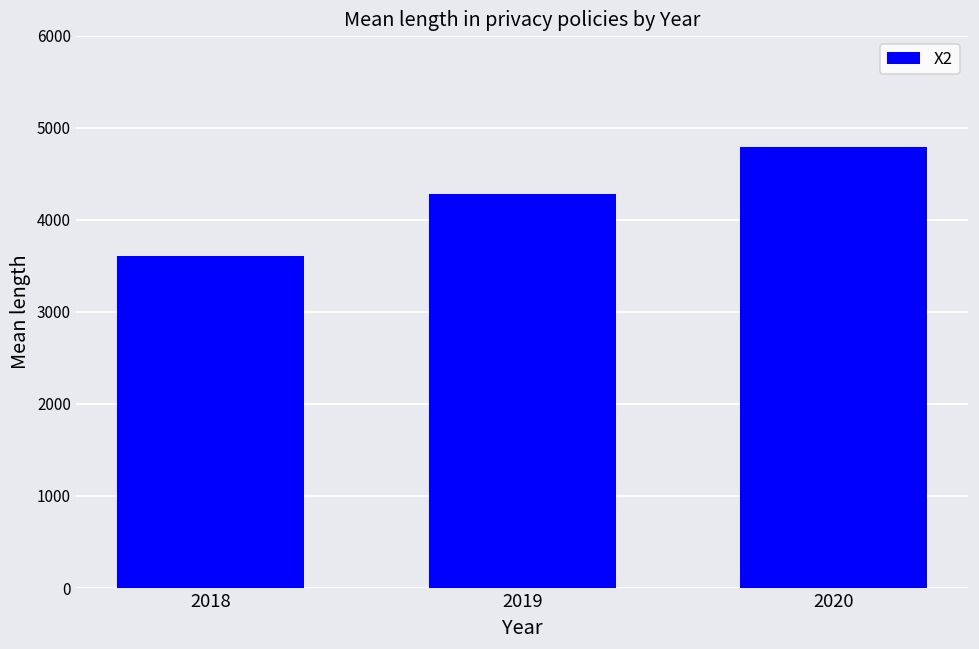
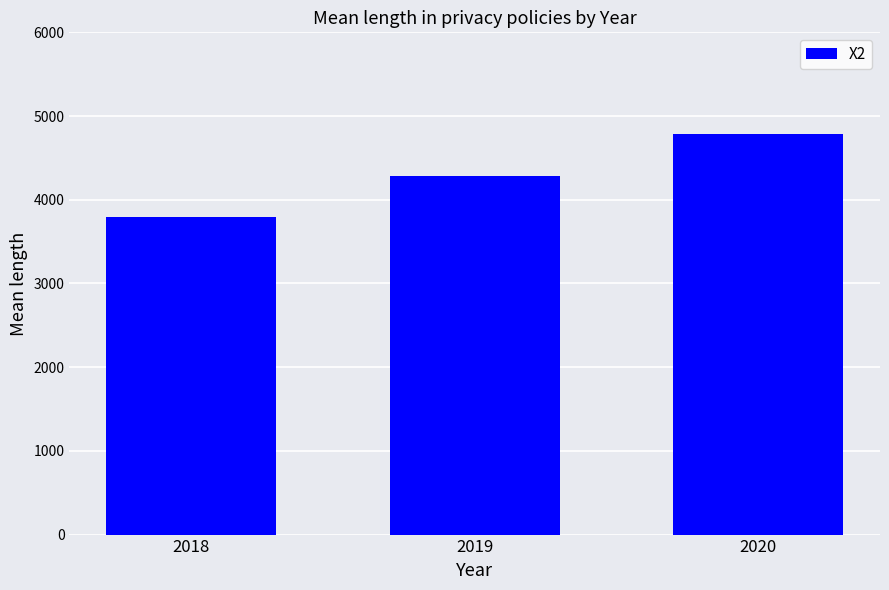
2018: 3600 -> 3800
